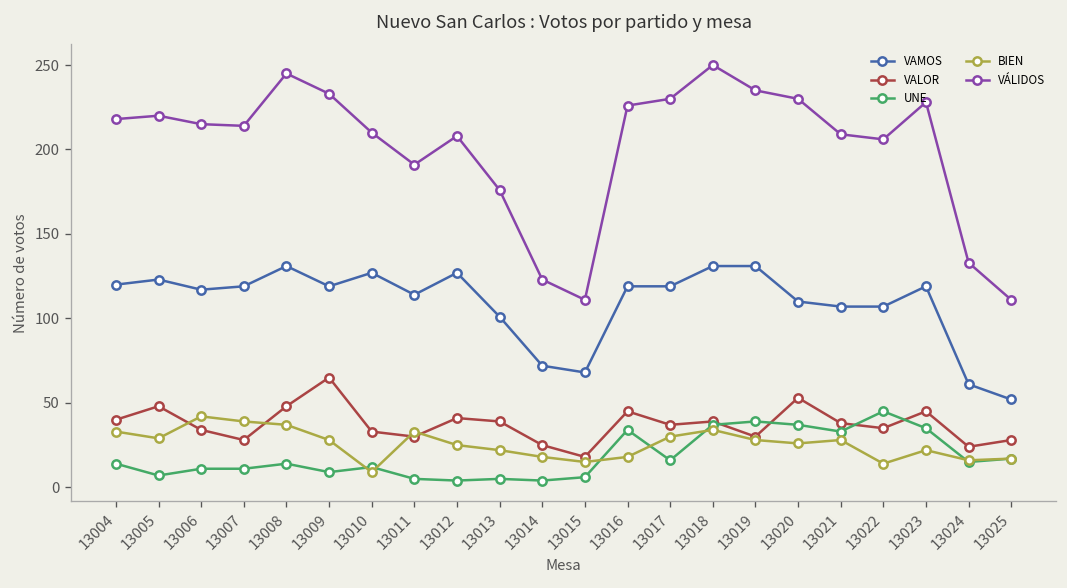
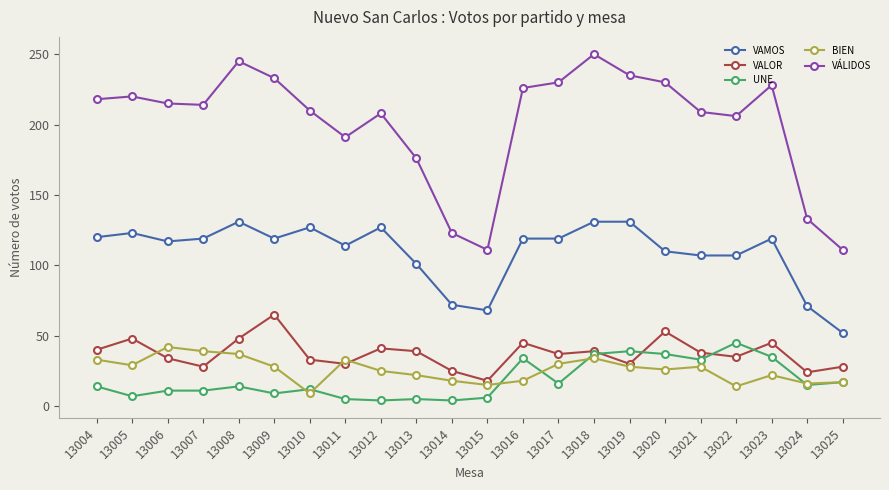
VAMOS, 13024: 61 -> 71
